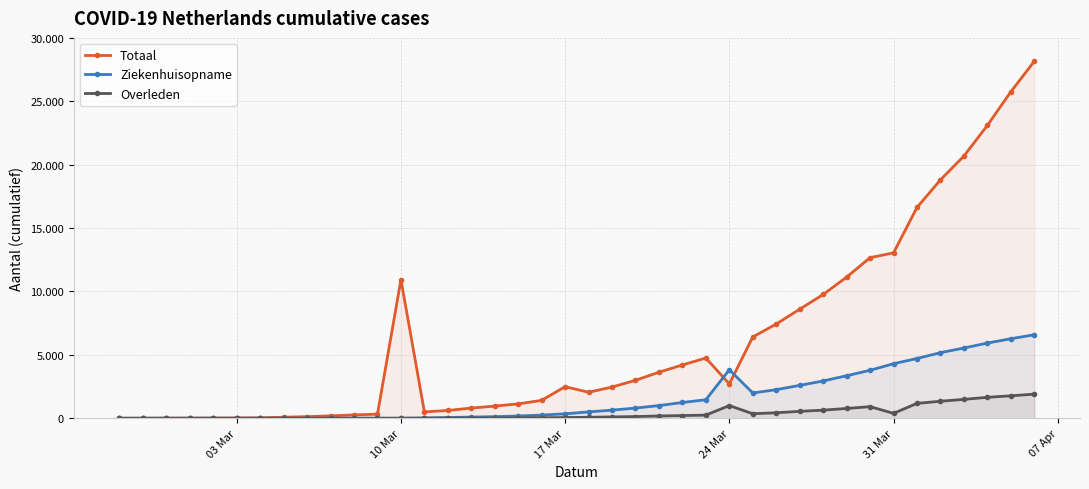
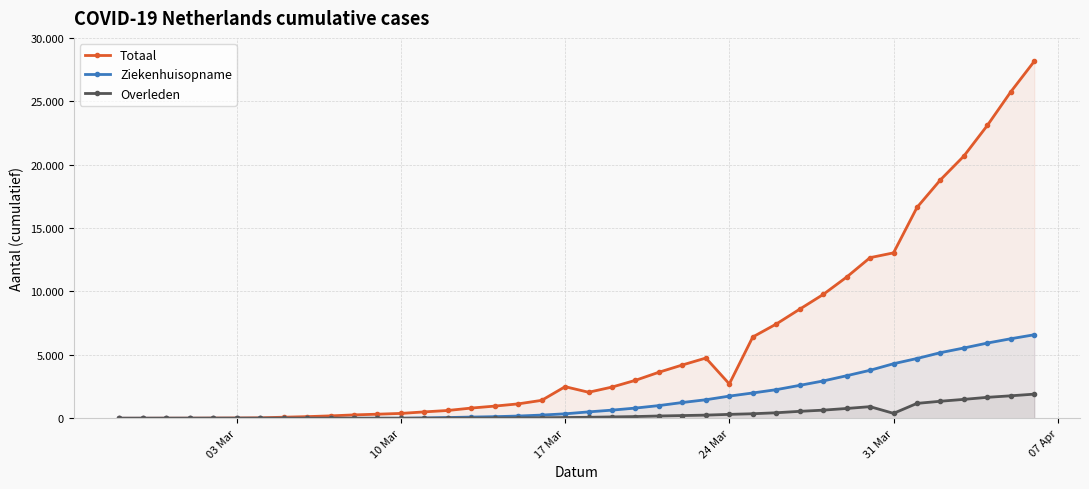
Totaal, 10 Mar: 10.9 -> 0.4
Ziekenhuisopname, 24 Mar: 3.8 -> 1.7
Overleden, 24 Mar: 1.0 -> 0.3
